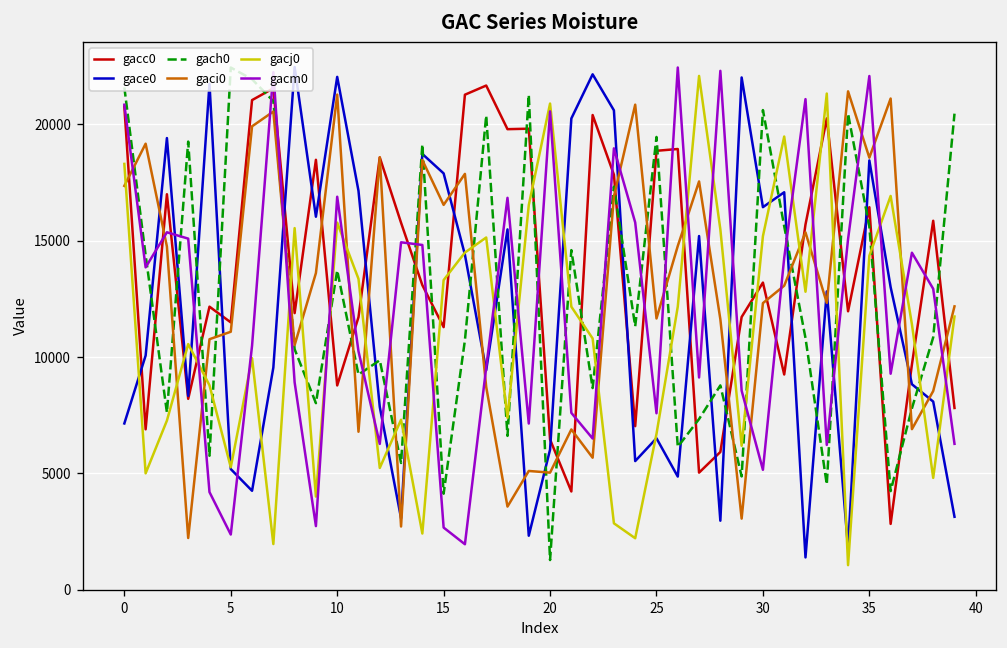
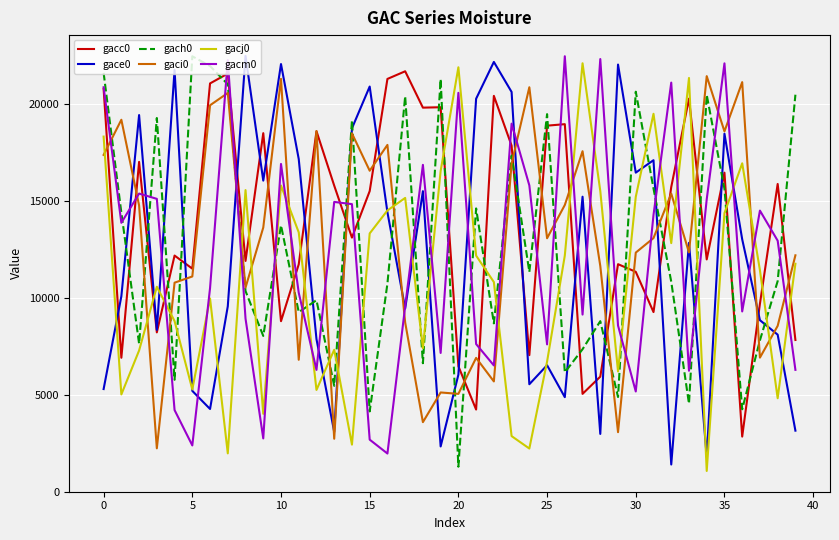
gace0, 0: 7100 -> 5300
gacc0, 15: 11300 -> 15500
gace0, 15: 17900 -> 20900
gacj0, 20: 20900 -> 21900
gaci0, 25: 11700 -> 13100
gacc0, 30: 13200 -> 11300
